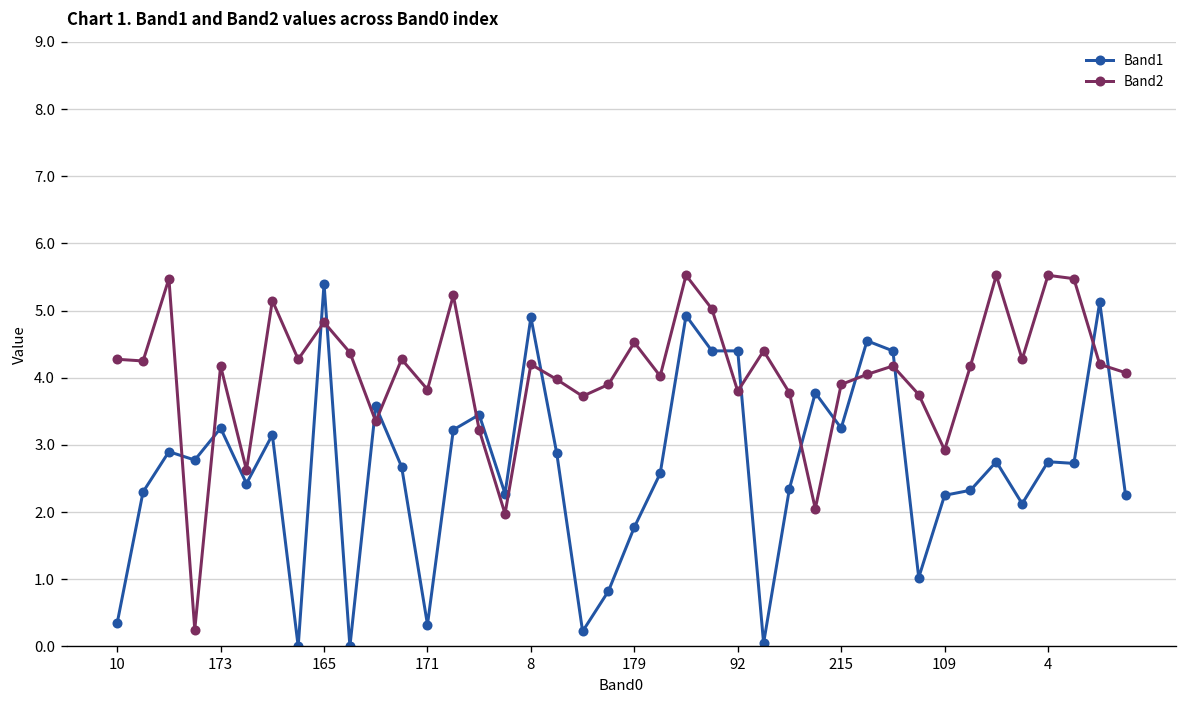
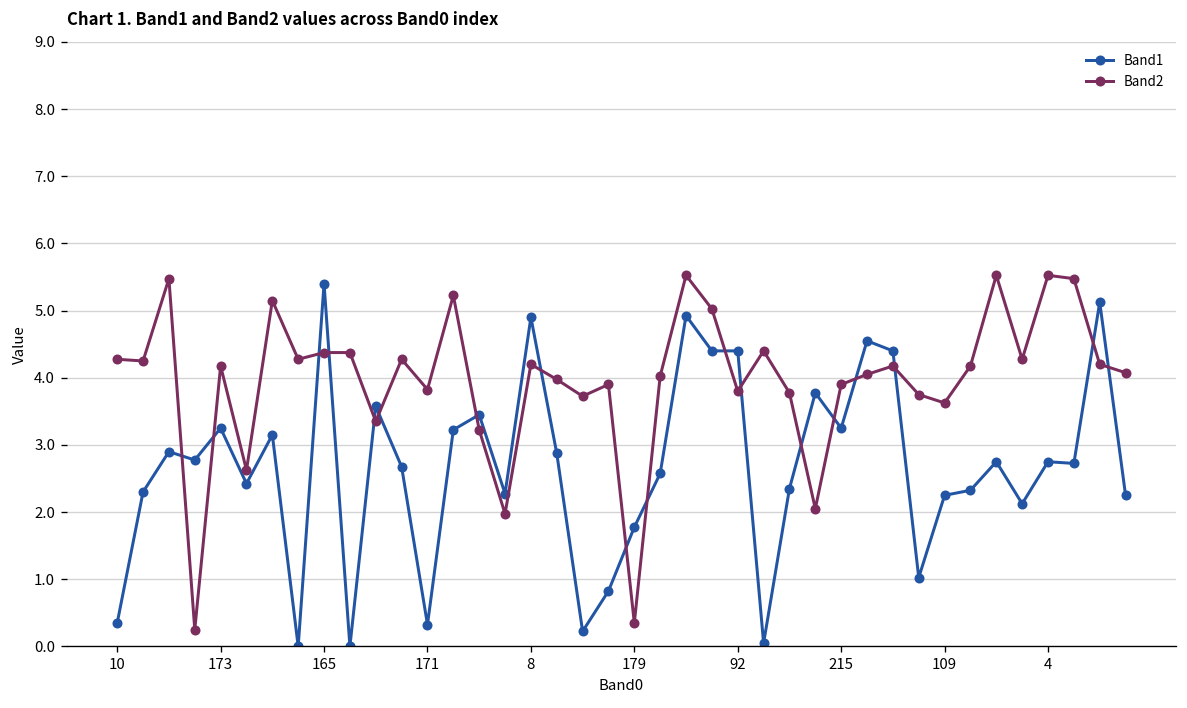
Band2, 165: 4.8 -> 4.4
Band2, 179: 4.5 -> 0.4
Band2, 109: 2.9 -> 3.6
